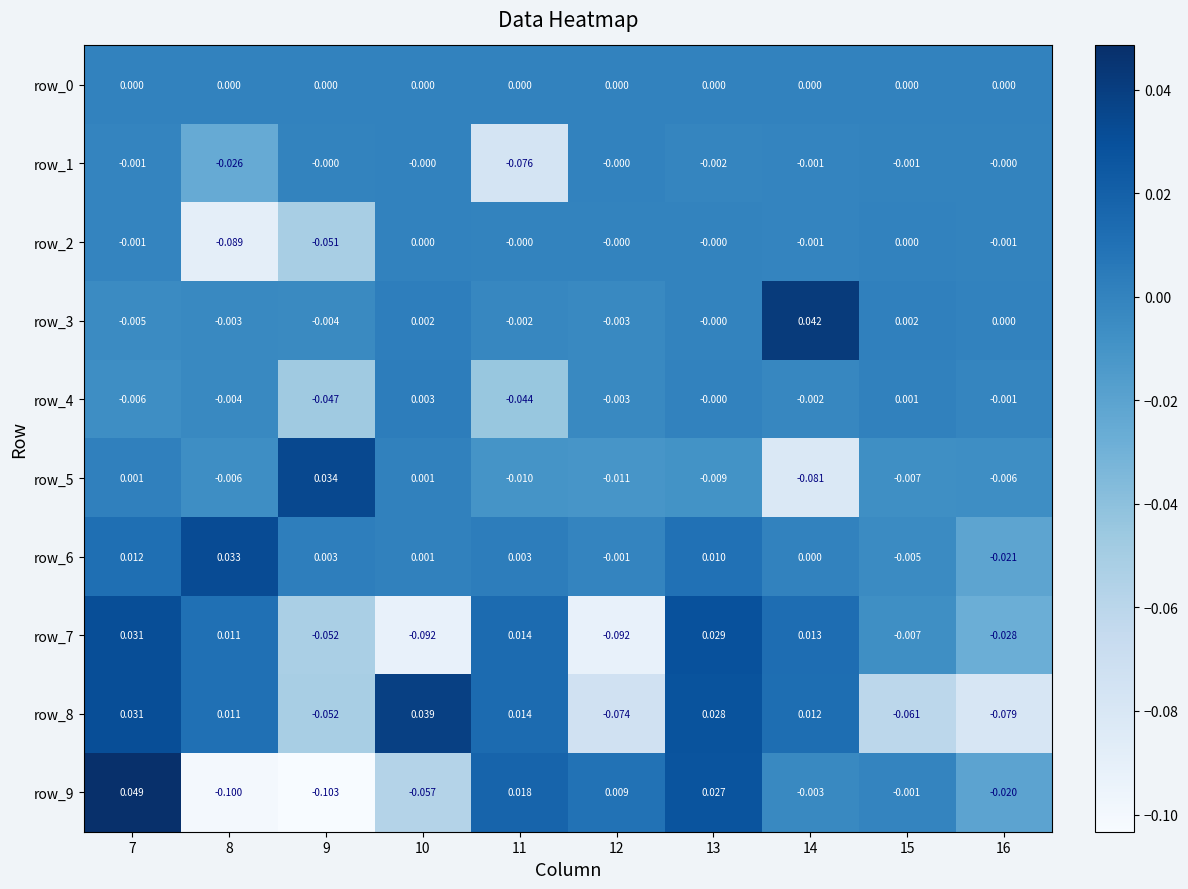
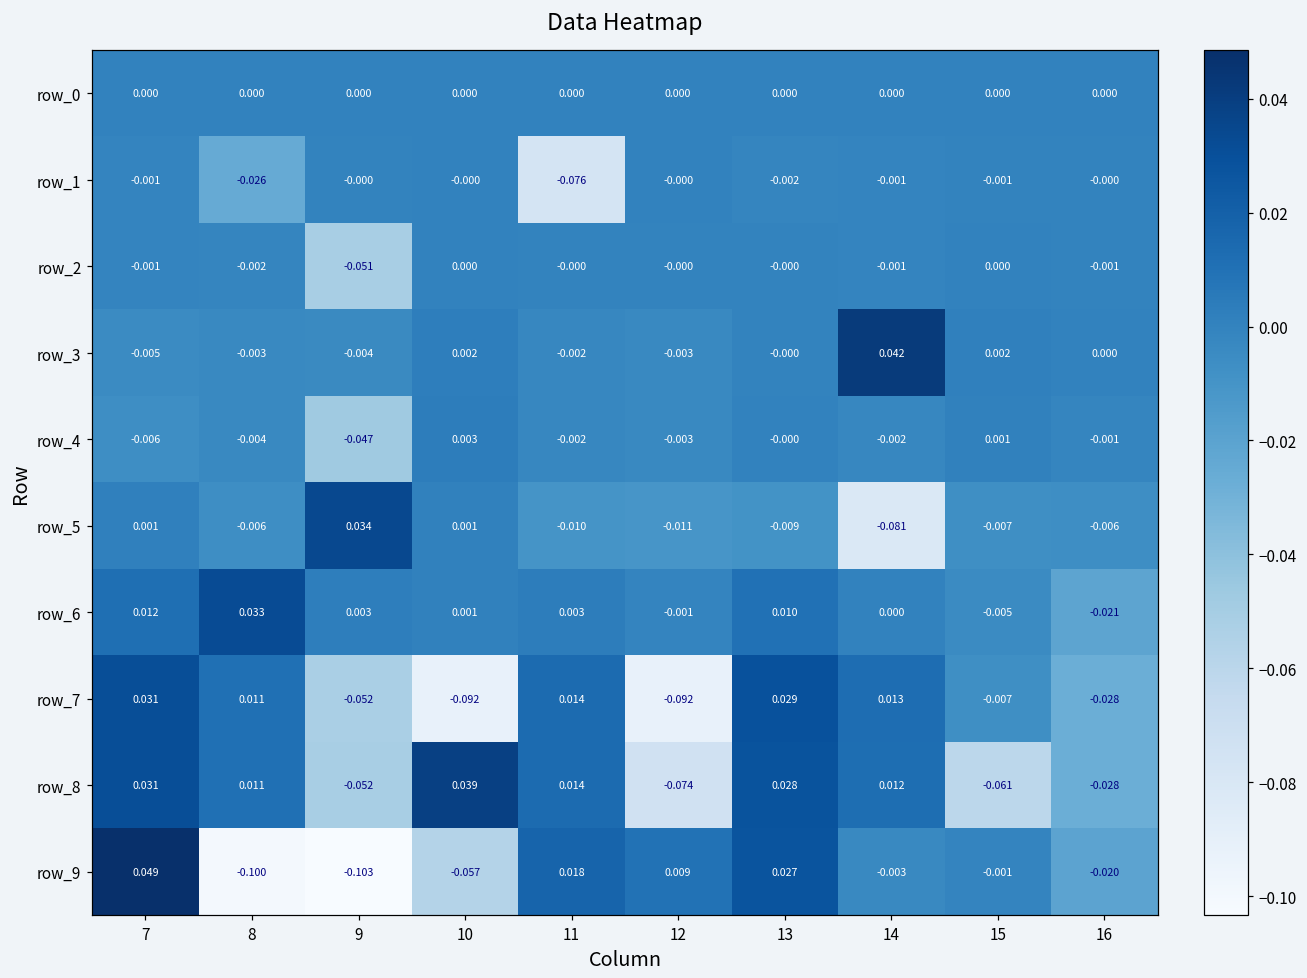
row_2, 8: -0.089 -> -0.002
row_4, 11: -0.044 -> -0.002
row_8, 16: -0.079 -> -0.028
